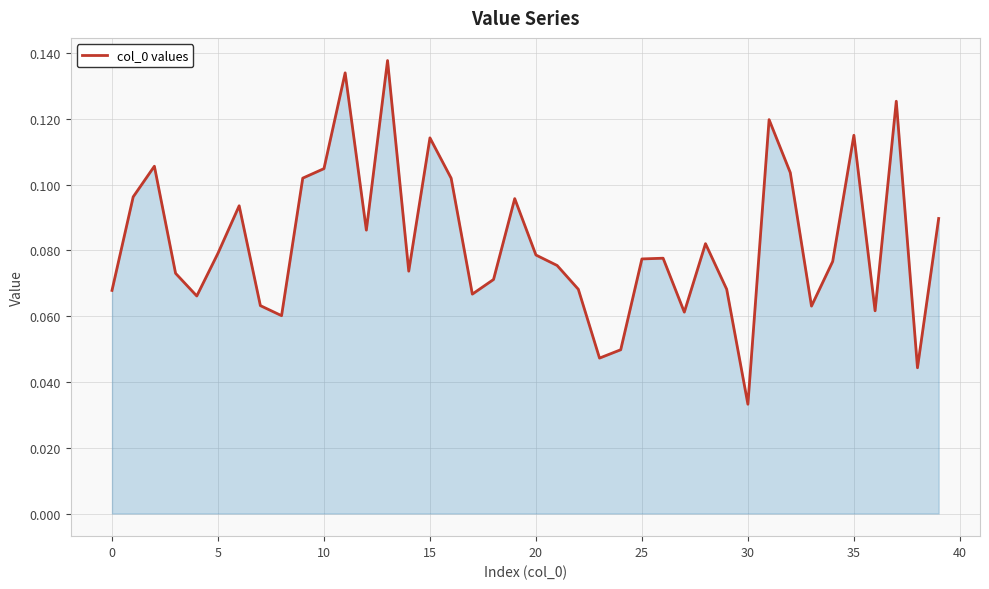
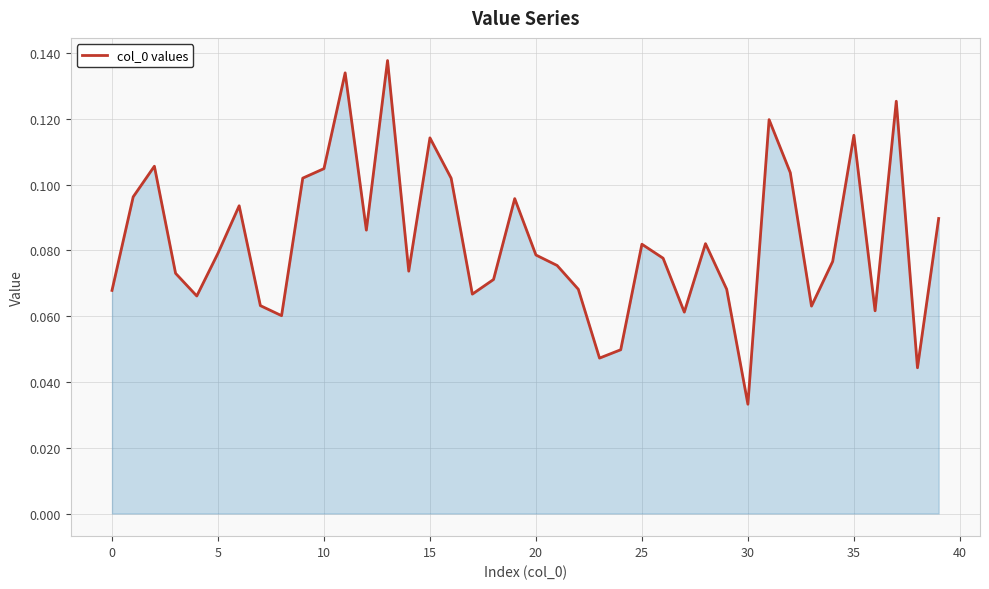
25: 0.077 -> 0.082
